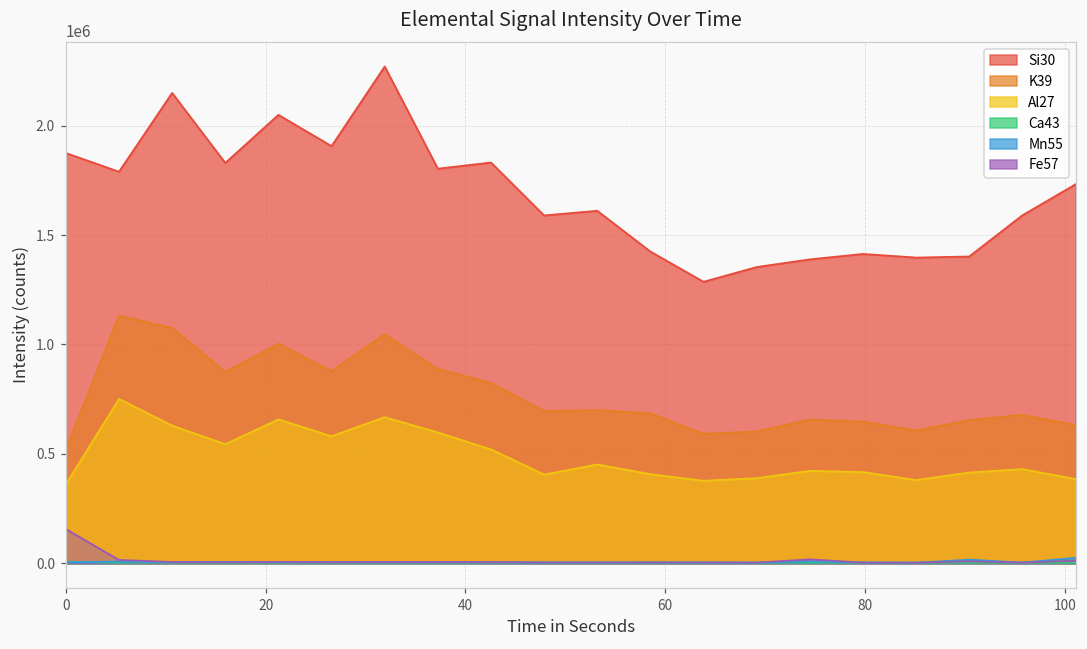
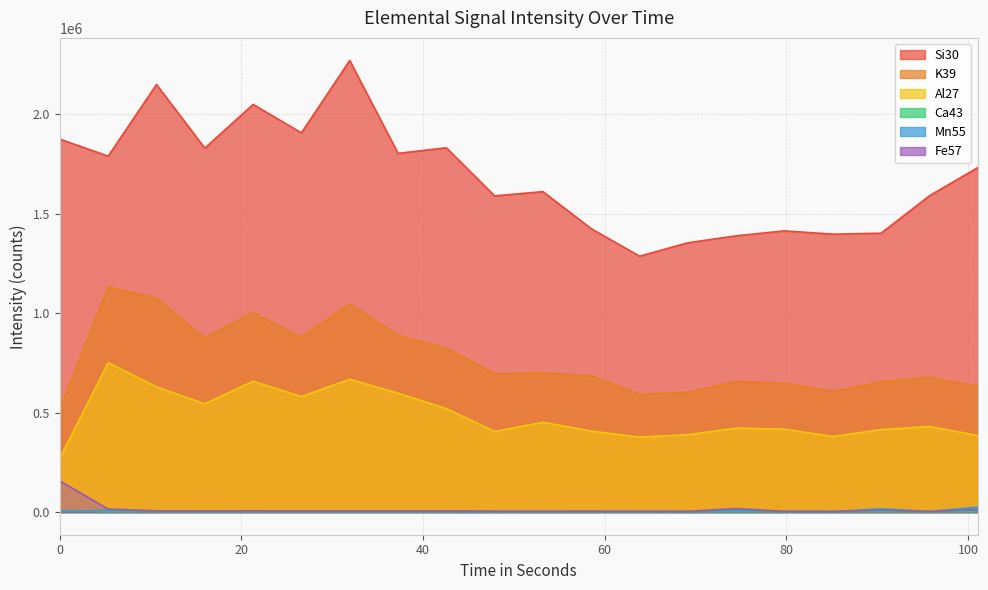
Al27, 0: 360000 -> 270000
